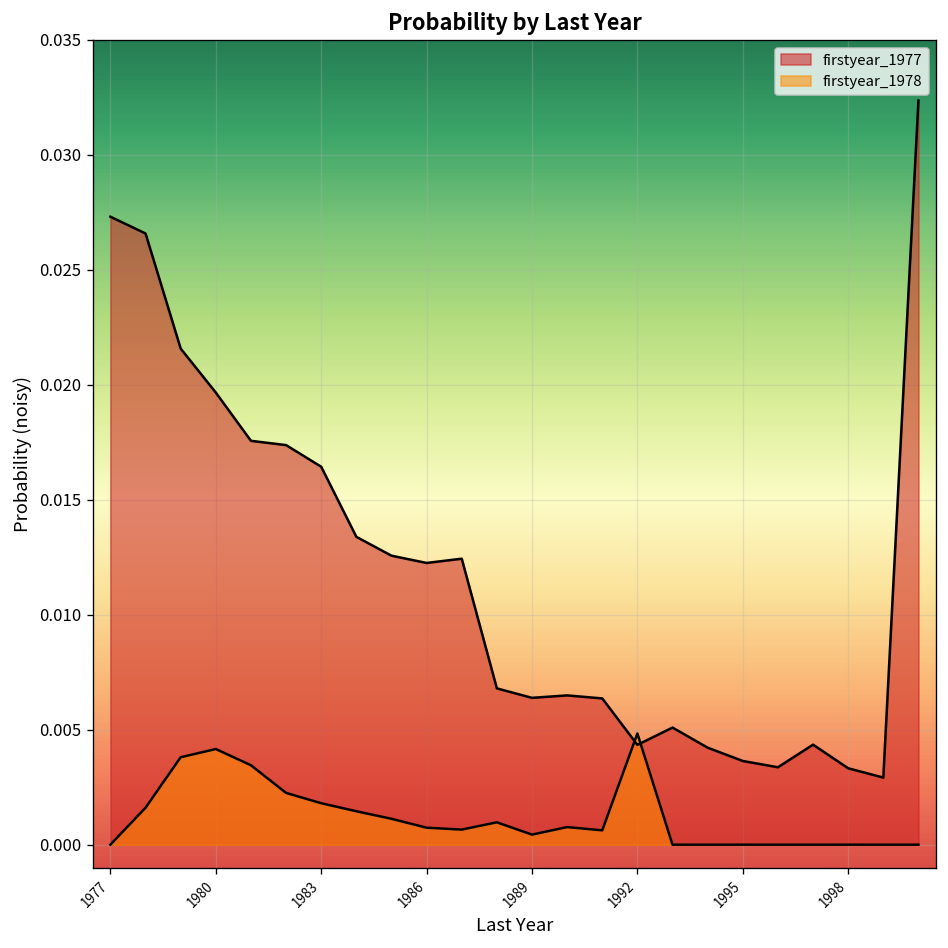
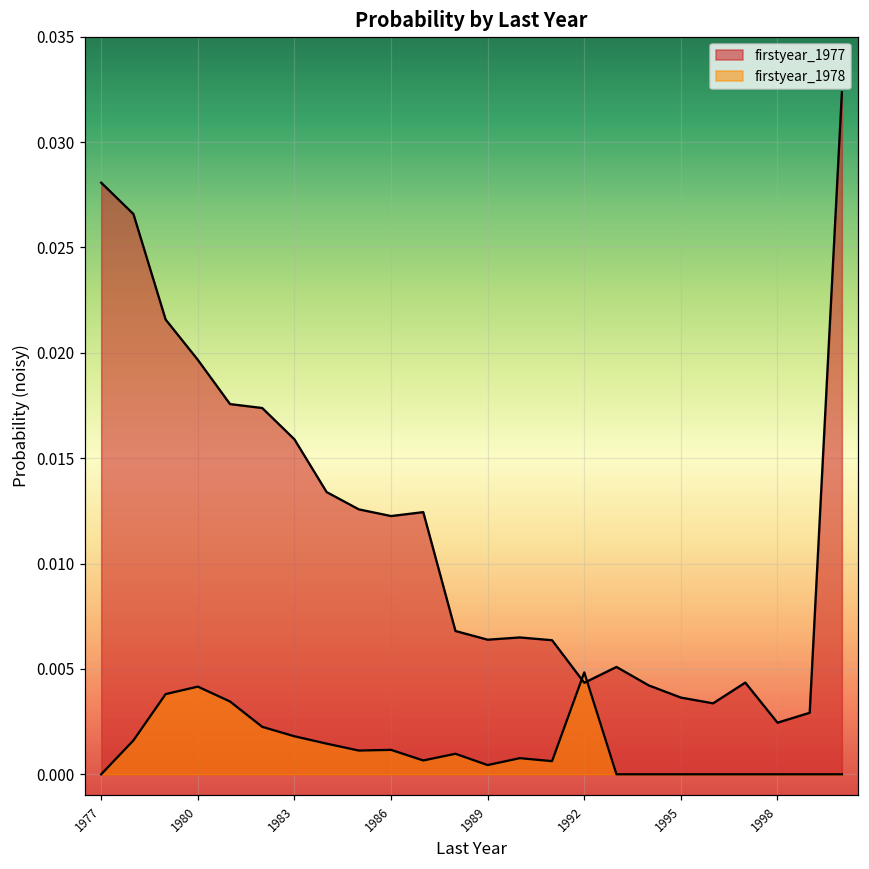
firstyear_1977, 1977: 0.0273 -> 0.0281
firstyear_1977, 1983: 0.0164 -> 0.0159
firstyear_1978, 1986: 0.0007 -> 0.0012
firstyear_1977, 1998: 0.0033 -> 0.0024
